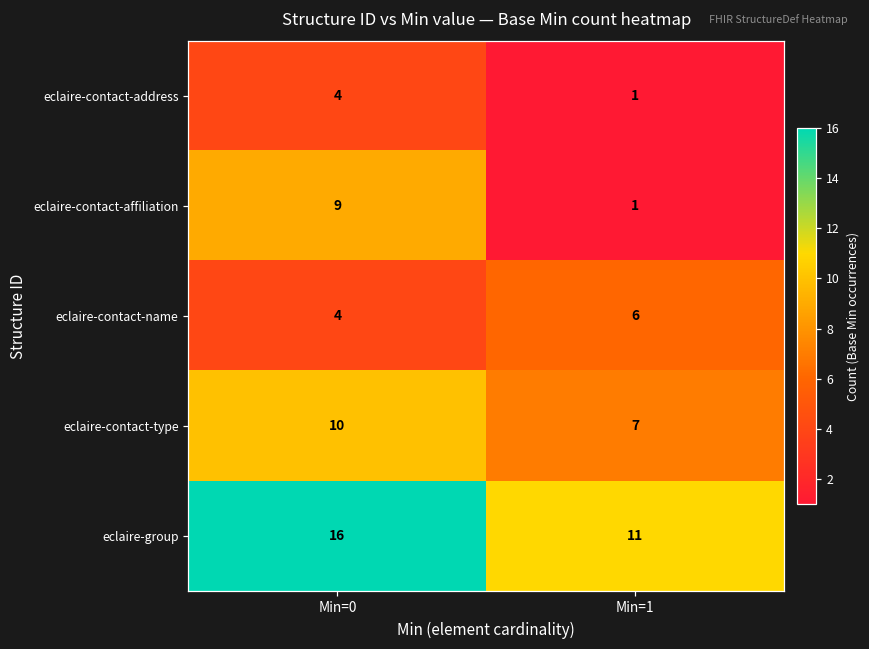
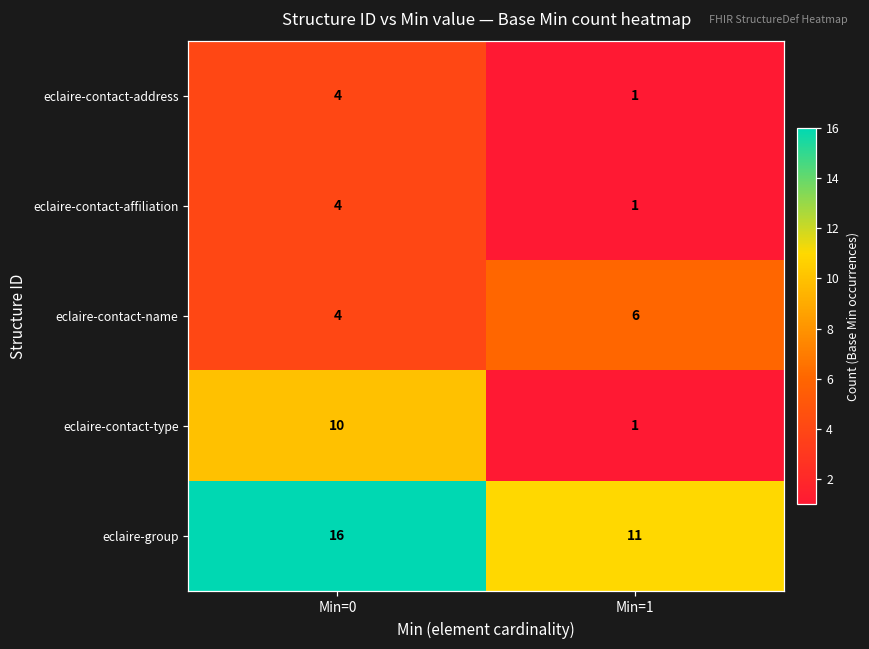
eclaire-contact-affiliation, Min=0: 9 -> 4
eclaire-contact-type, Min=1: 7 -> 1
